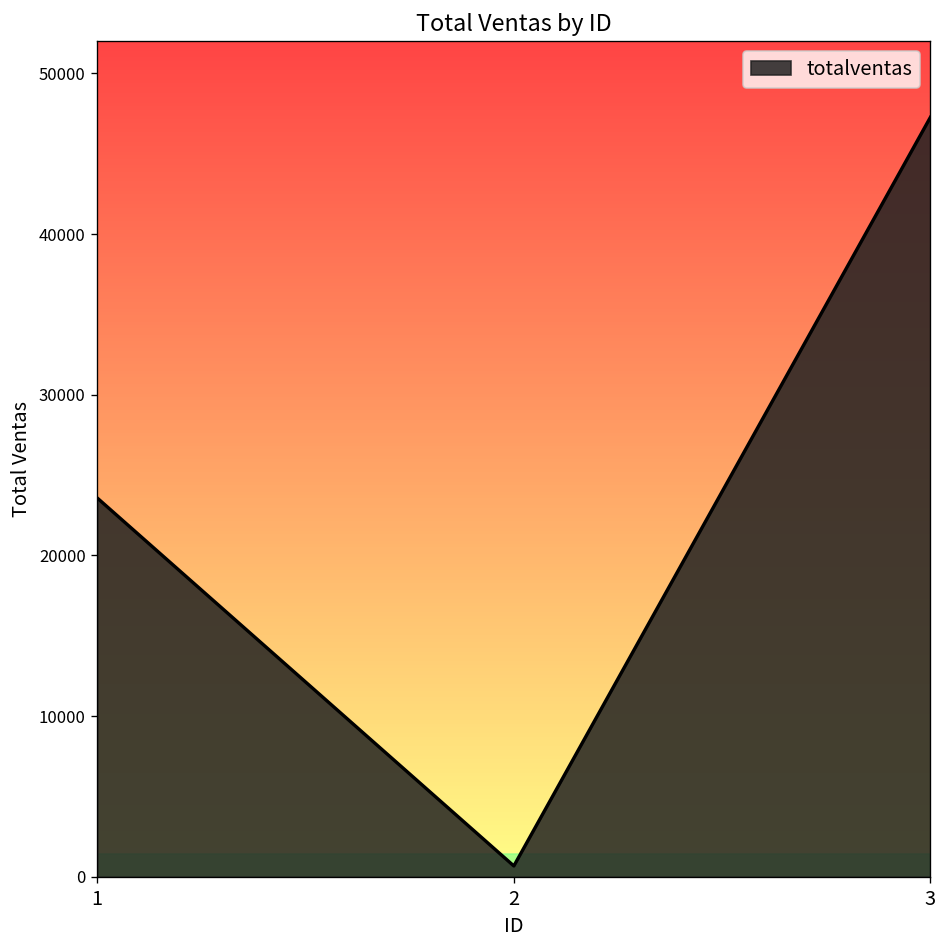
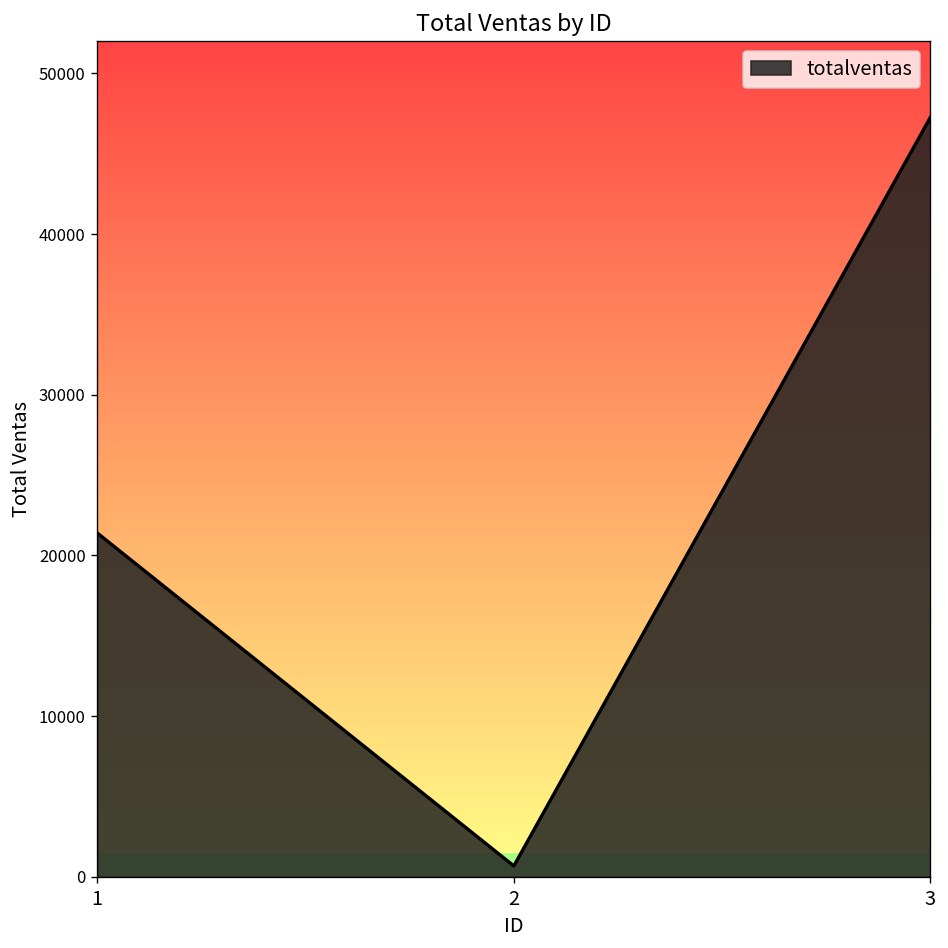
1: 23600 -> 21400
